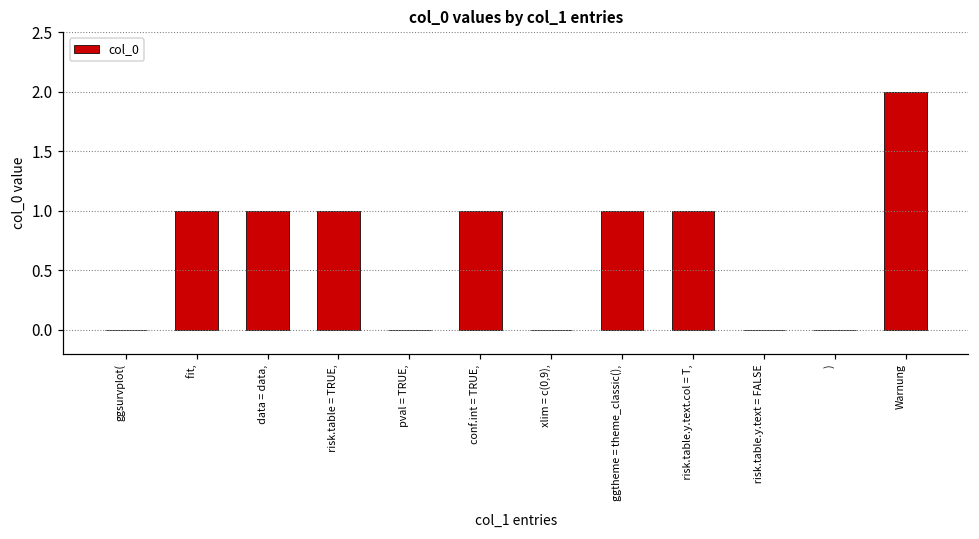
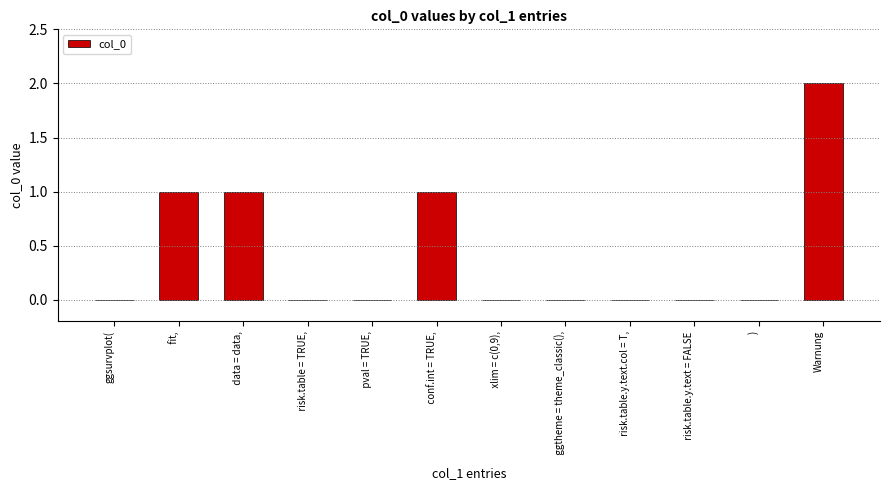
risk.table = TRUE,: 1 -> 0
ggtheme = theme_classic(),: 1 -> 0
risk.table.y.text.col = T,: 1 -> 0
